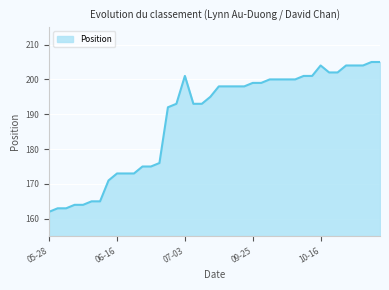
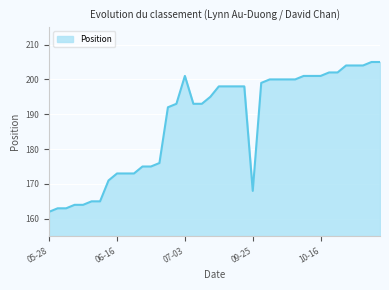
09-25: 199 -> 168
10-16: 204 -> 201
